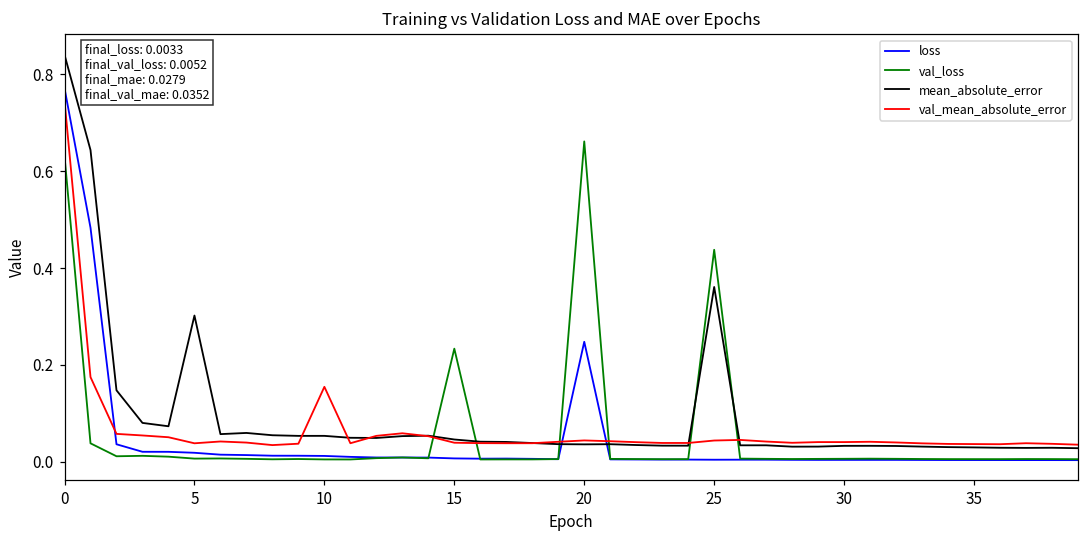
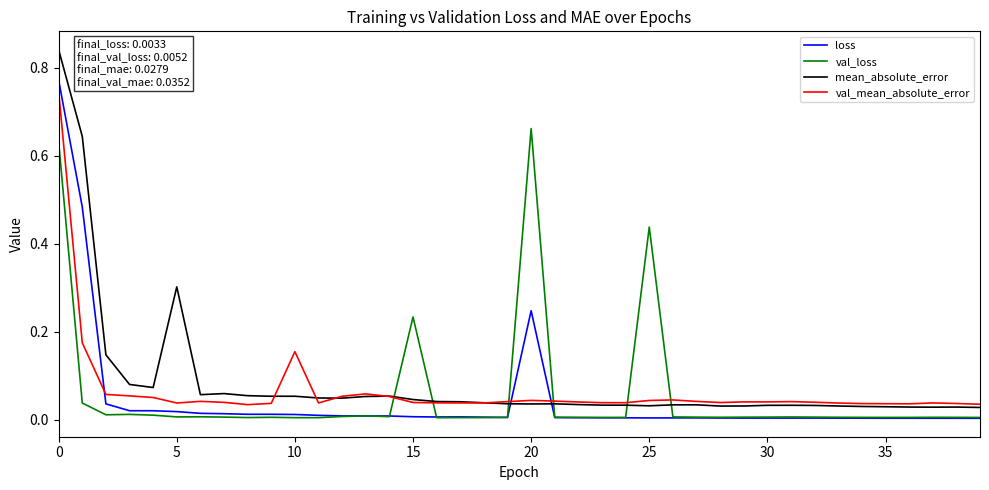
mean_absolute_error, 25: 0.36 -> 0.03
